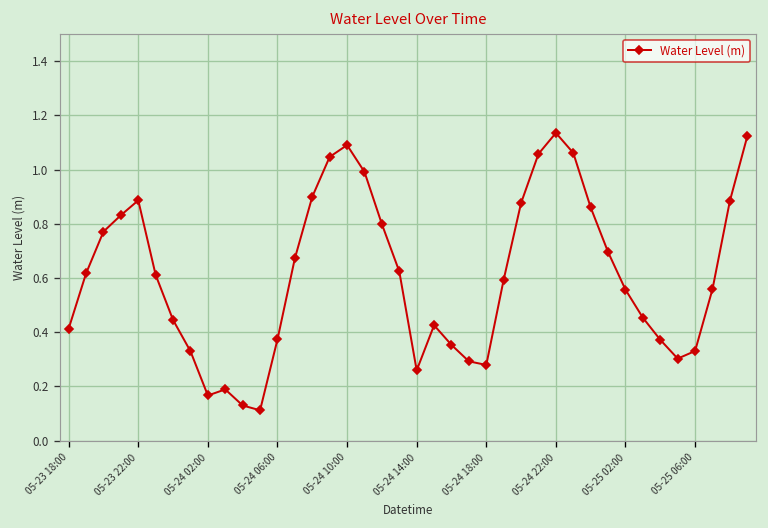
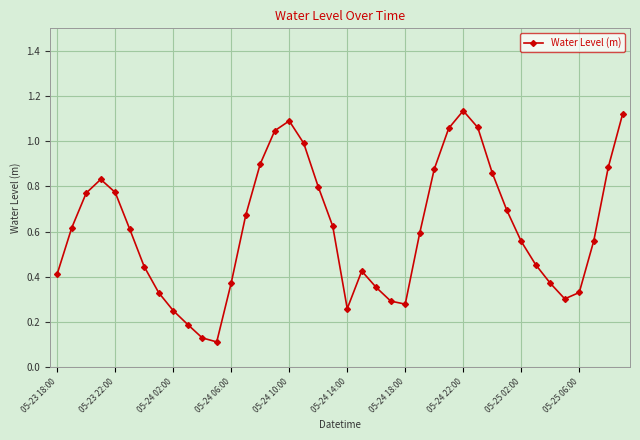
05-23 22:00: 0.89 -> 0.77
05-24 02:00: 0.17 -> 0.25
